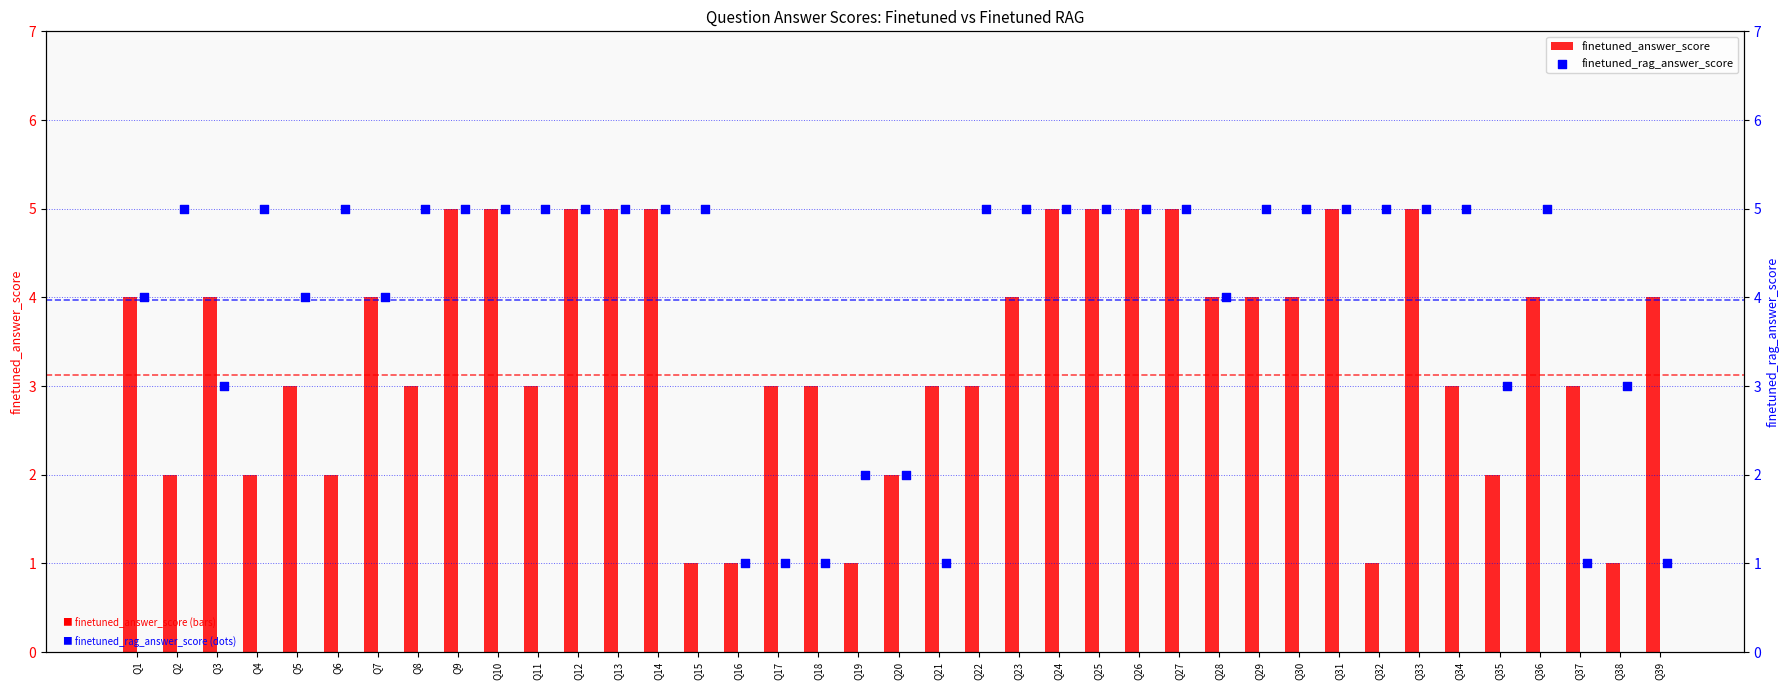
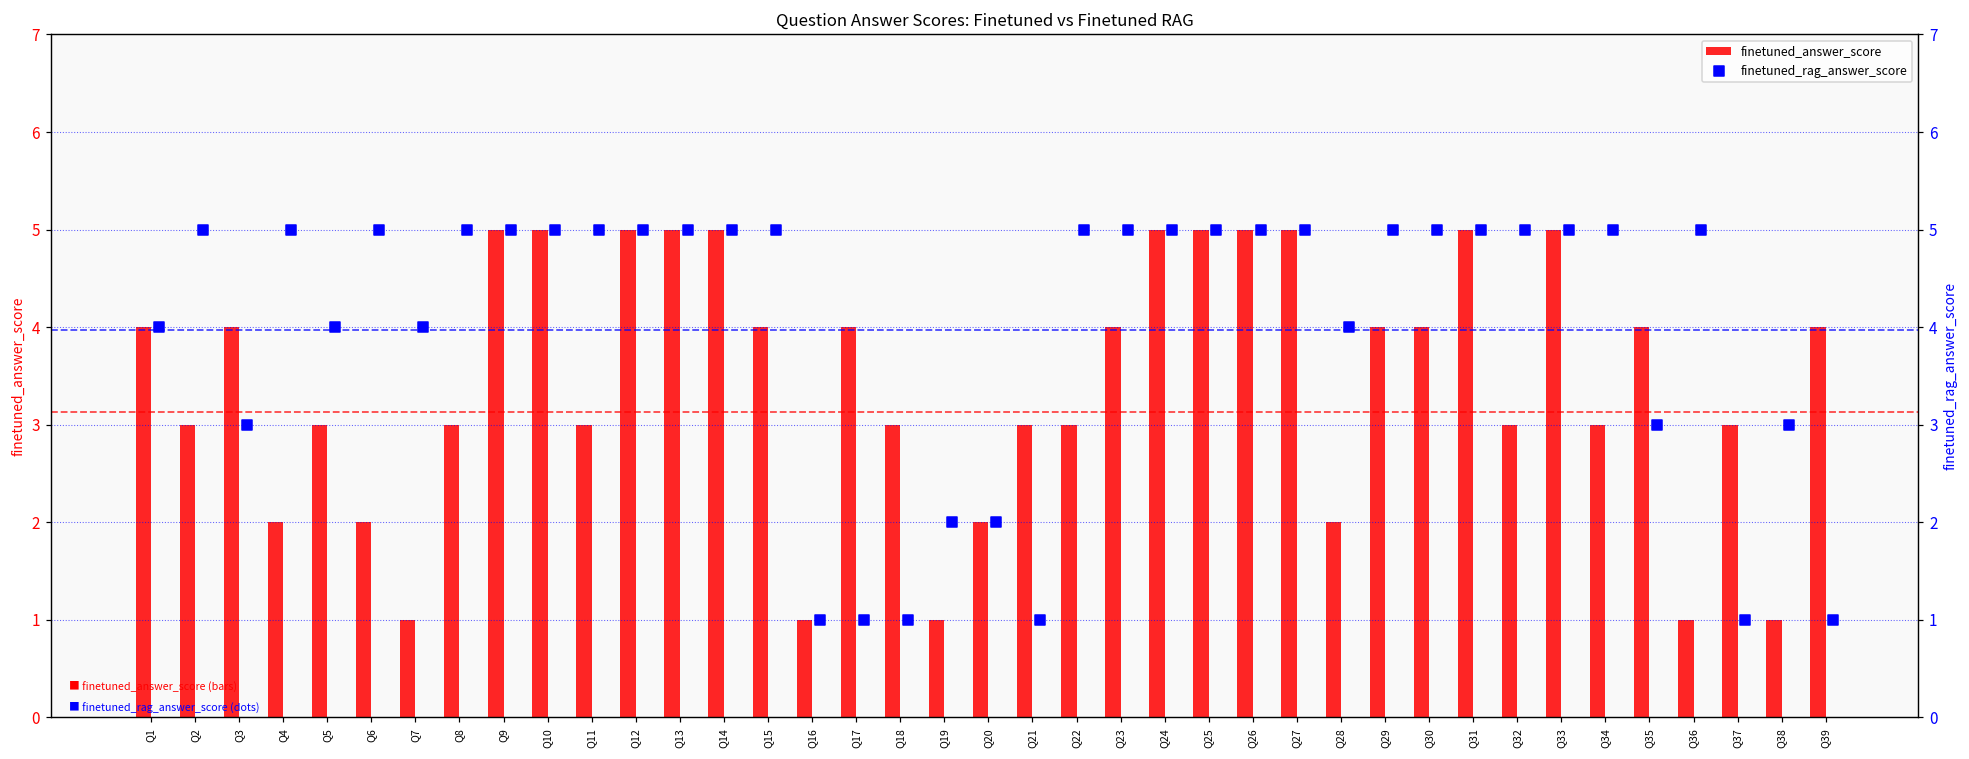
finetuned_answer_score, Q2: 2 -> 3
finetuned_answer_score, Q7: 4 -> 1
finetuned_answer_score, Q15: 1 -> 4
finetuned_answer_score, Q17: 3 -> 4
finetuned_answer_score, Q28: 4 -> 2
finetuned_answer_score, Q32: 1 -> 3
finetuned_answer_score, Q35: 2 -> 4
finetuned_answer_score, Q36: 4 -> 1
